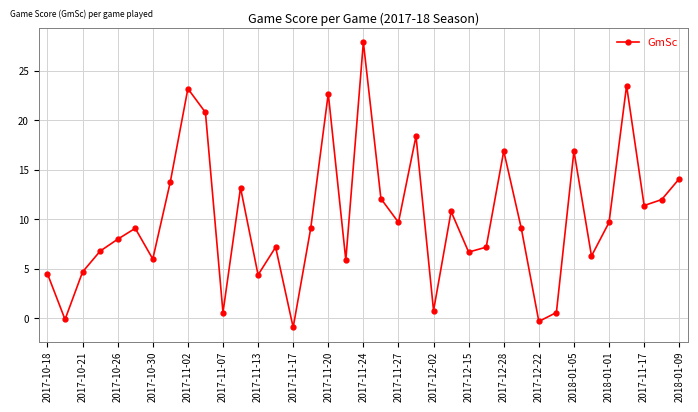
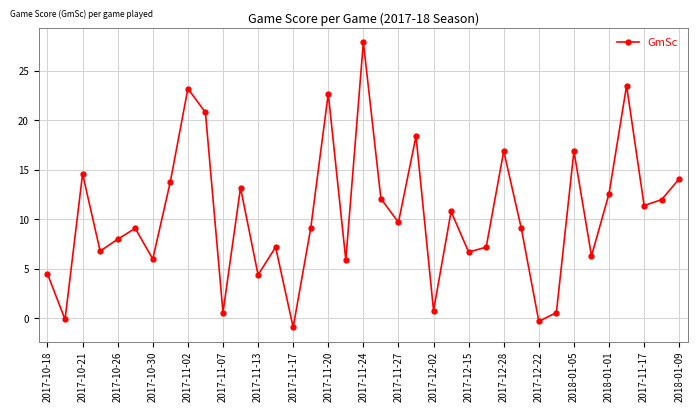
2017-10-21: 5 -> 15
2018-01-01: 10 -> 13
